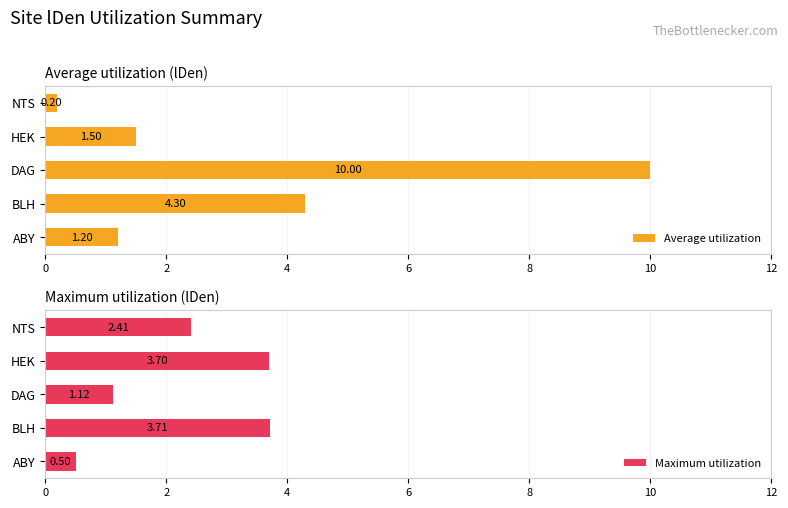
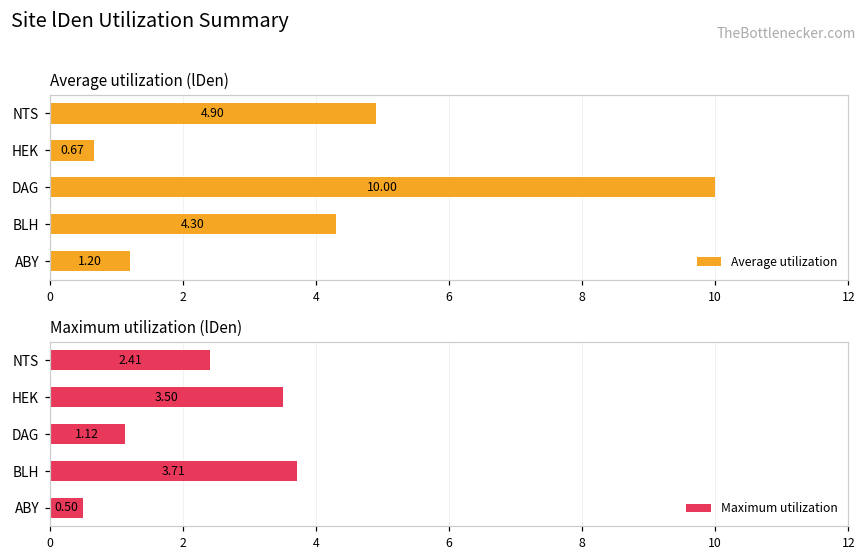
Average utilization (lDen), NTS: 0.20 -> 4.90
Average utilization (lDen), HEK: 1.50 -> 0.67
Maximum utilization (lDen), HEK: 3.70 -> 3.50
